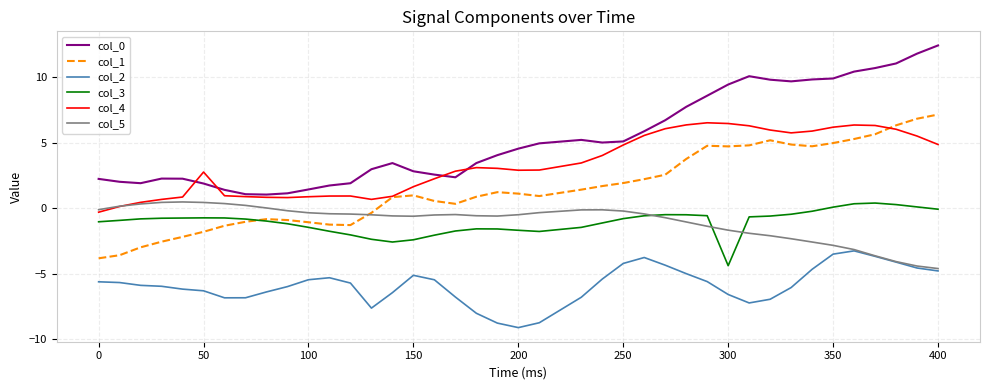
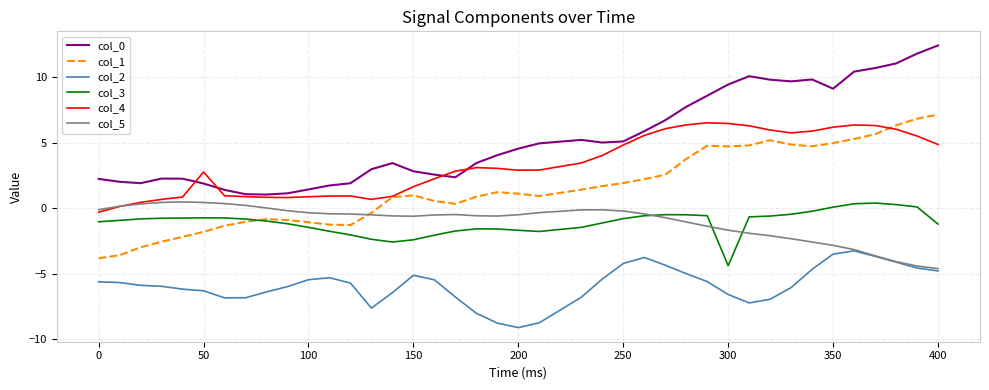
col_0, 350: 9.9 -> 9.1
col_3, 400: -0.1 -> -1.2
